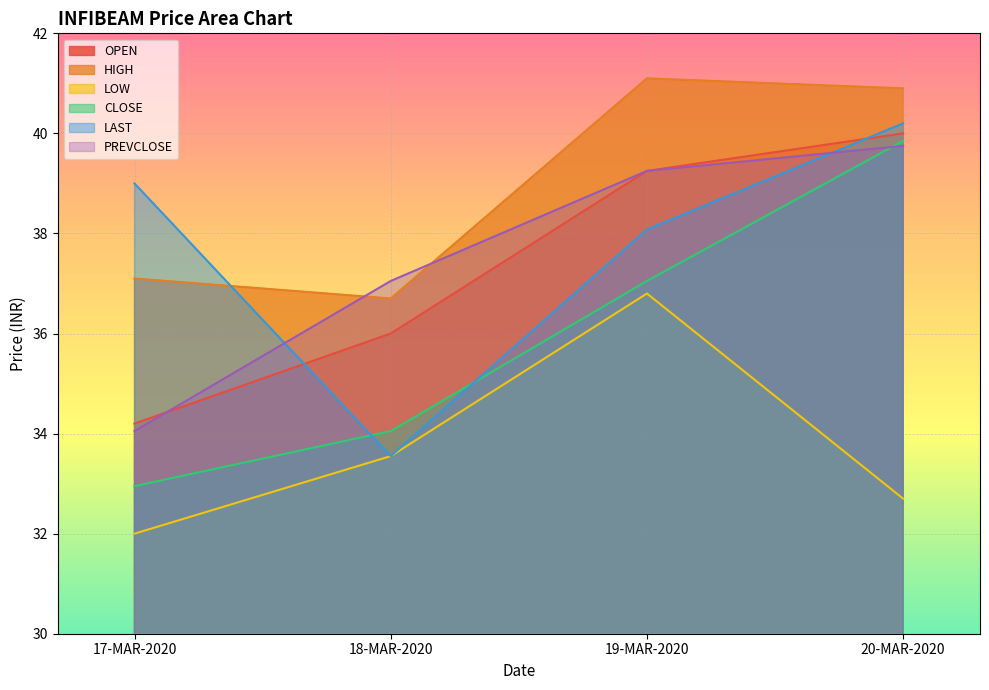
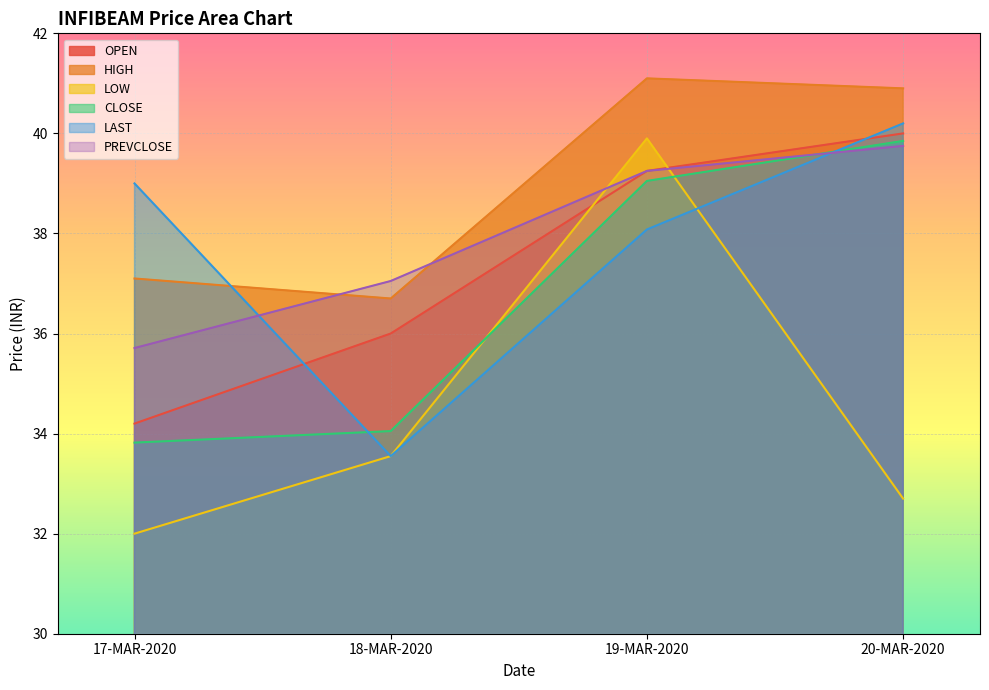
CLOSE, 17-MAR-2020: 33.0 -> 33.8
PREVCLOSE, 17-MAR-2020: 34.1 -> 35.7
LOW, 19-MAR-2020: 36.8 -> 39.9
CLOSE, 19-MAR-2020: 37.1 -> 39.1
